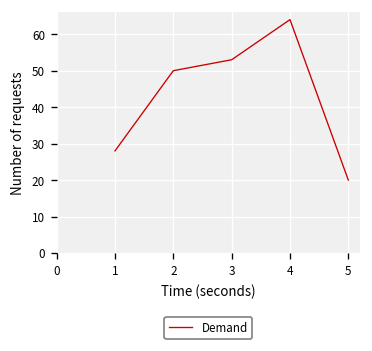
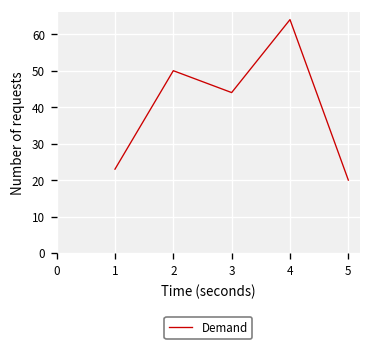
1: 28 -> 23
3: 53 -> 44
